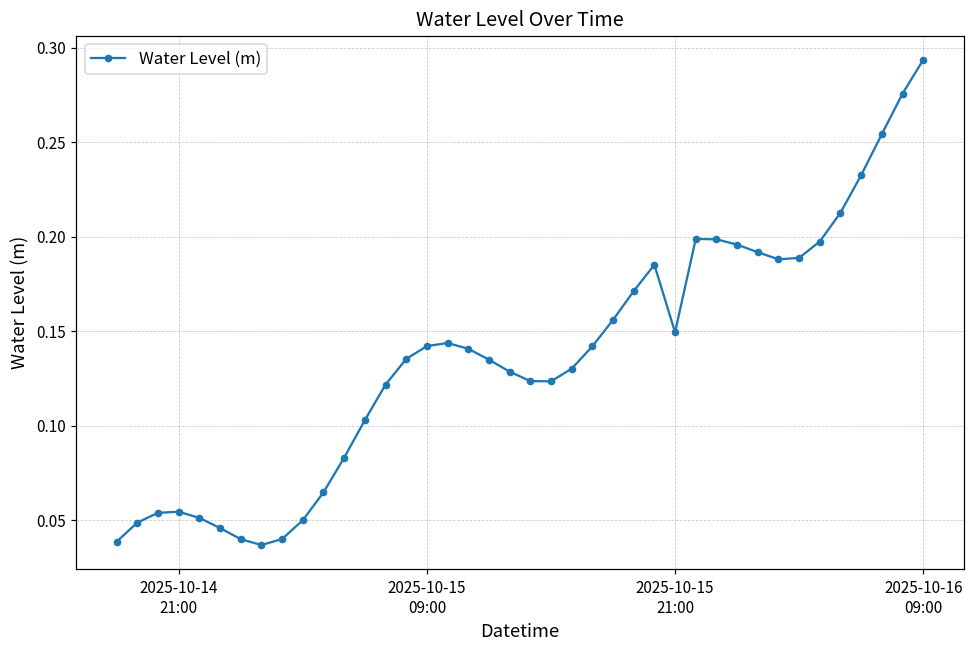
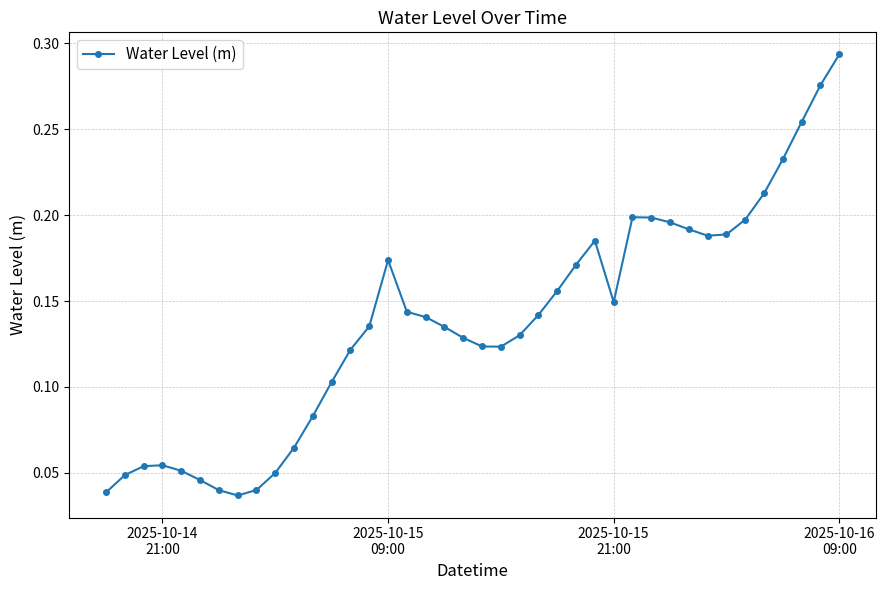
2025-10-15 09:00: 0.142 -> 0.174
